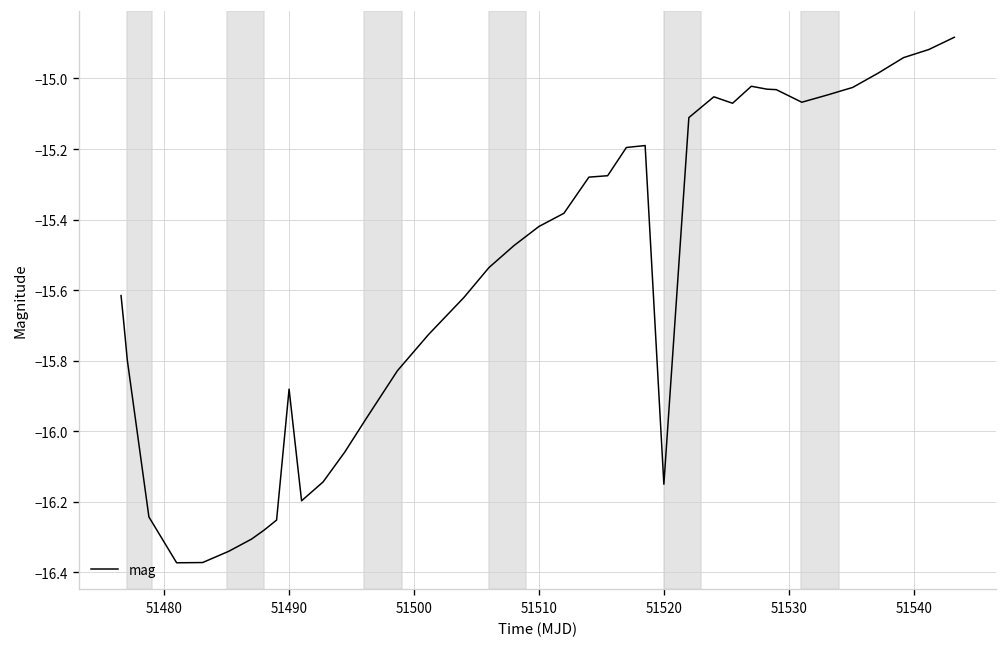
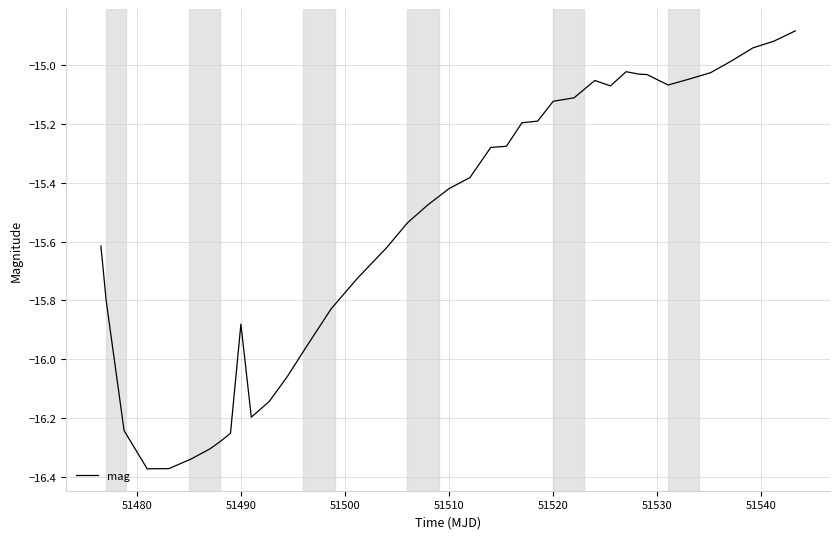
51520: -16.15 -> -15.12
